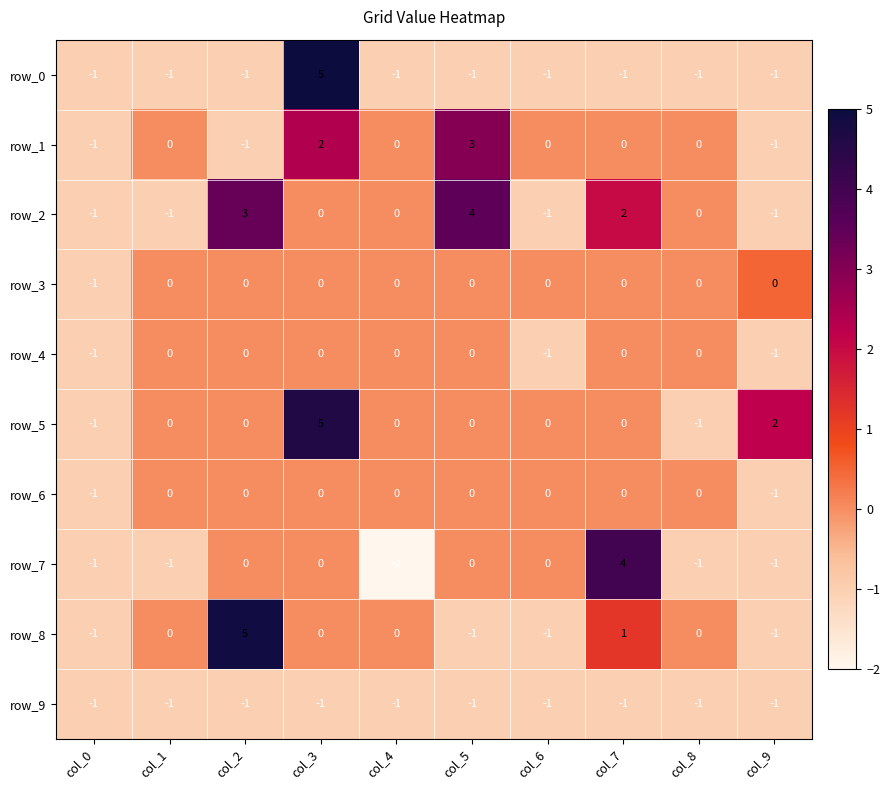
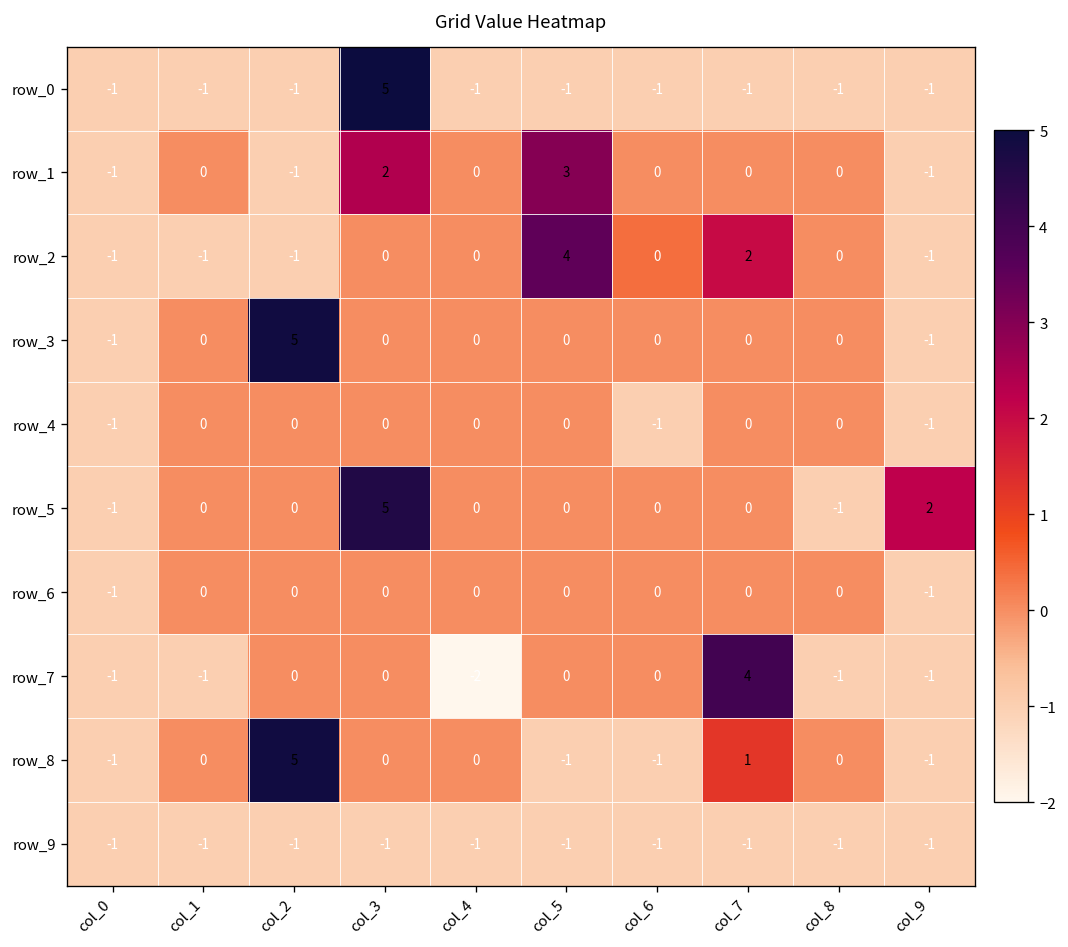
row_2, col_2: 3 -> -1
row_2, col_6: -1 -> 0
row_3, col_2: 0 -> 5
row_3, col_9: 0 -> -1
